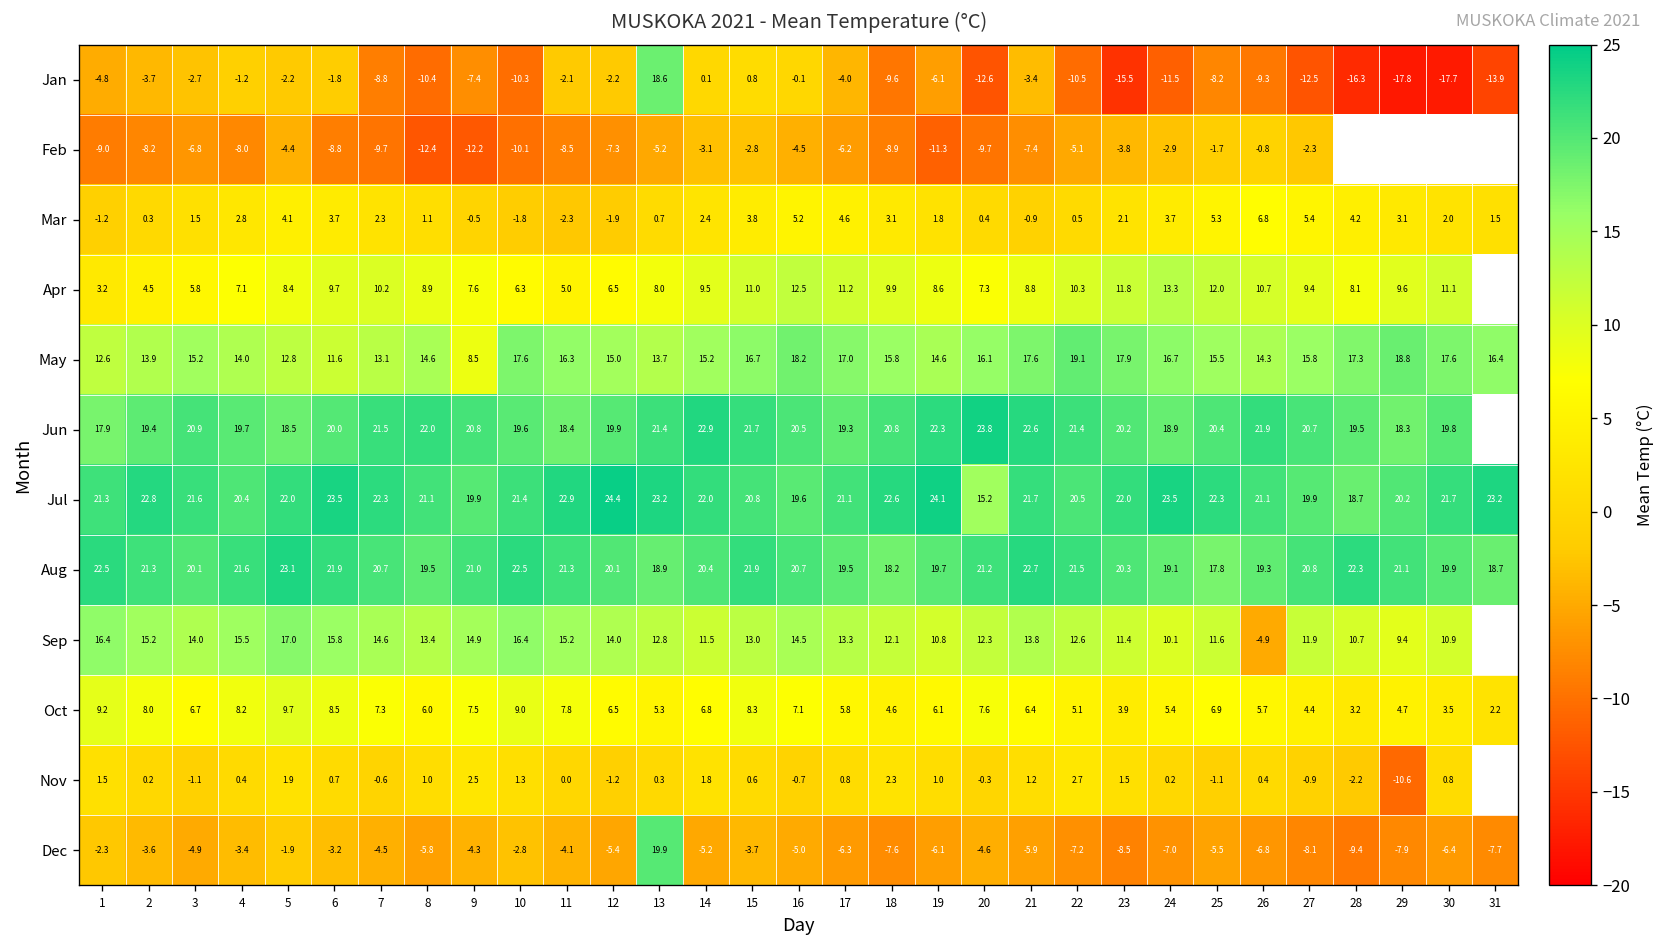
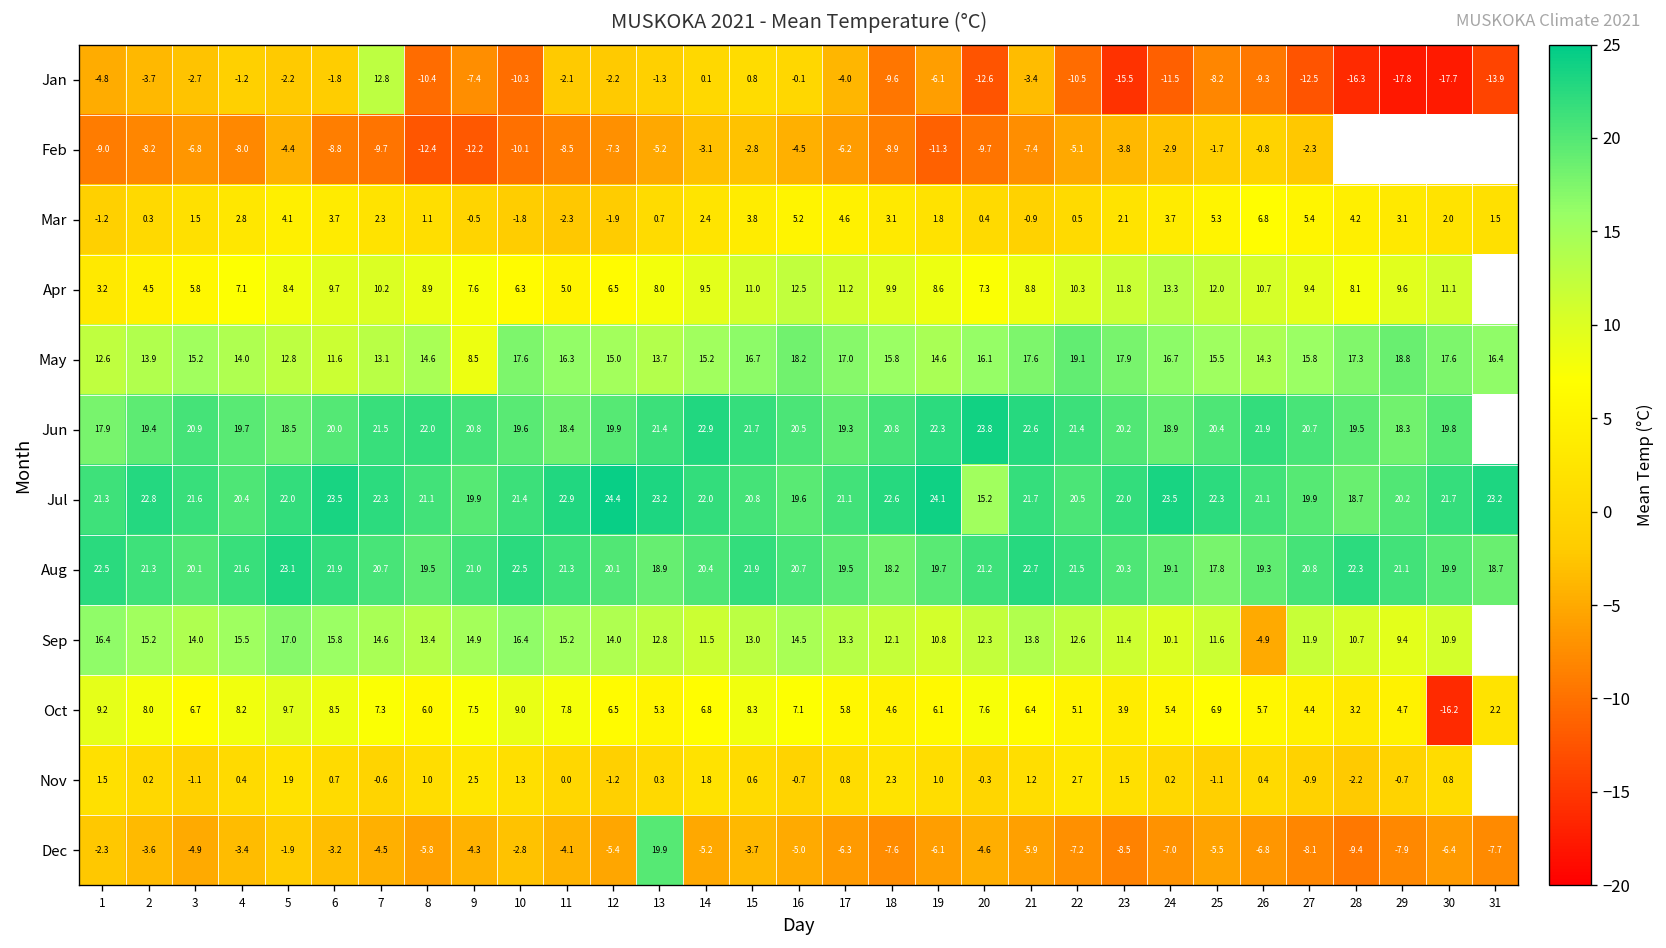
Jan, 7: -8.8 -> 12.8
Jan, 13: 18.6 -> -1.3
Oct, 30: 3.5 -> -16.2
Nov, 29: -10.6 -> -0.7
